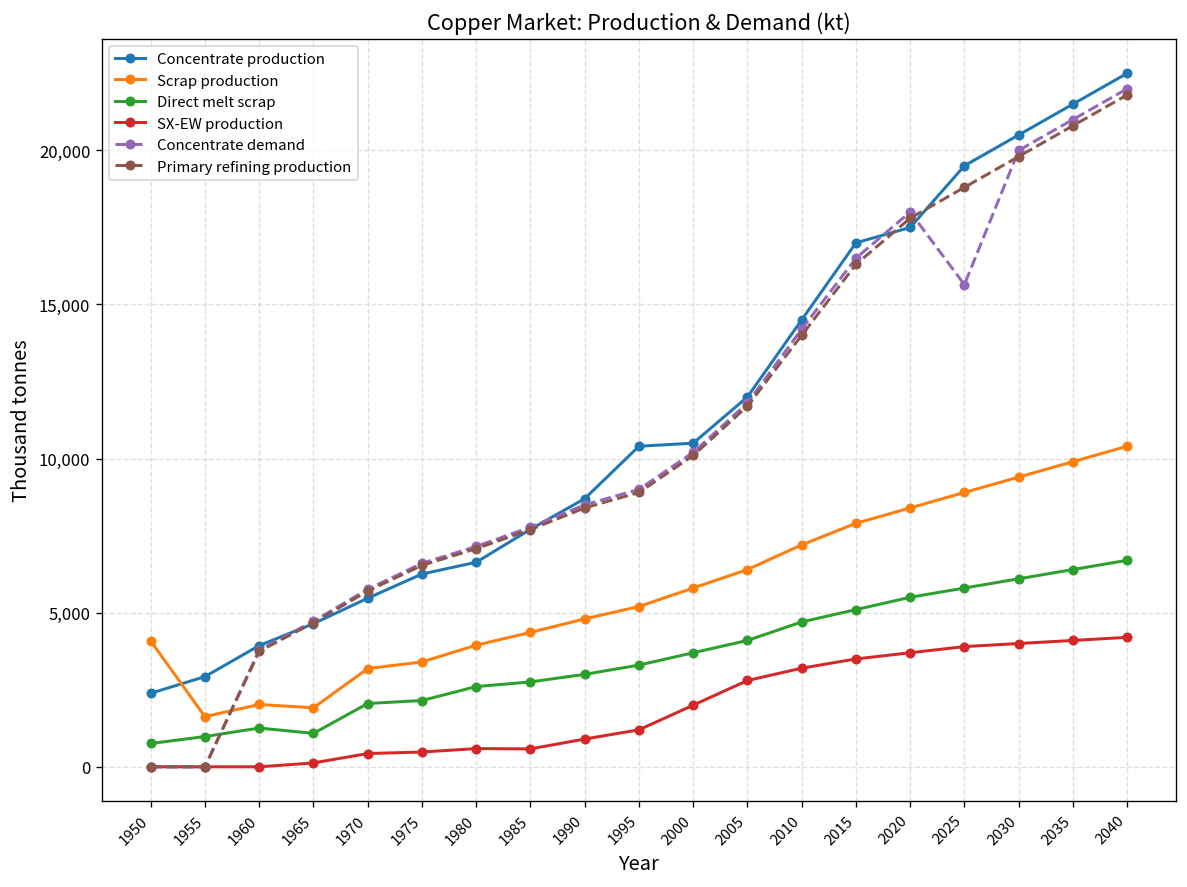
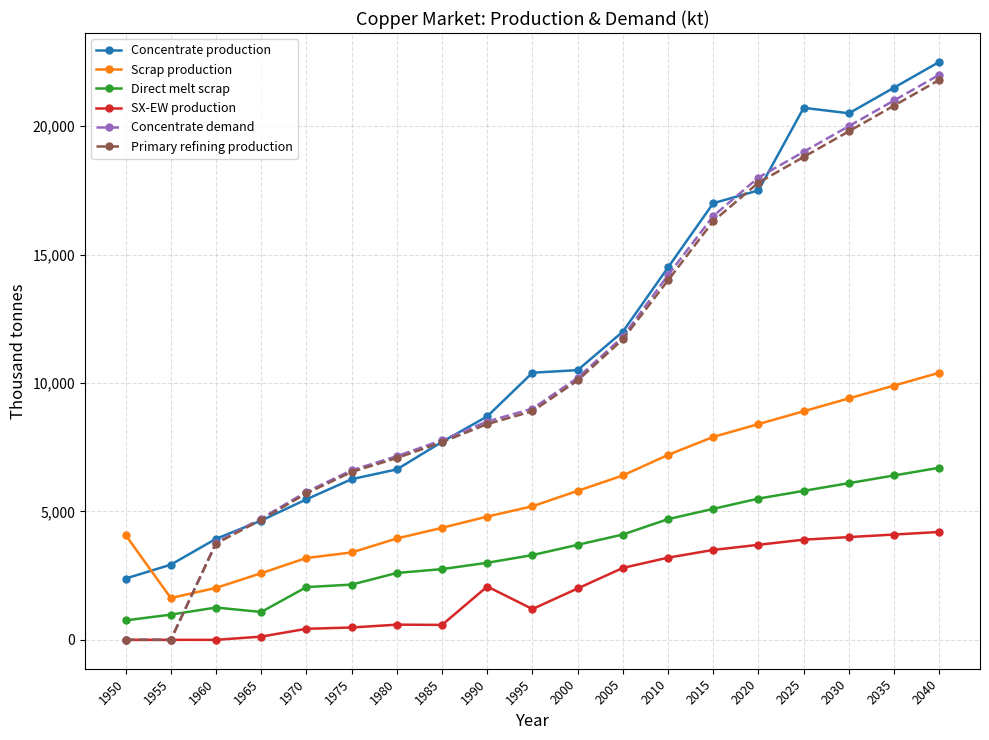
Scrap production, 1965: 1,900 -> 2,600
SX-EW production, 1990: 900 -> 2,100
Concentrate production, 2025: 19,500 -> 20,700
Concentrate demand, 2025: 15,600 -> 19,000
